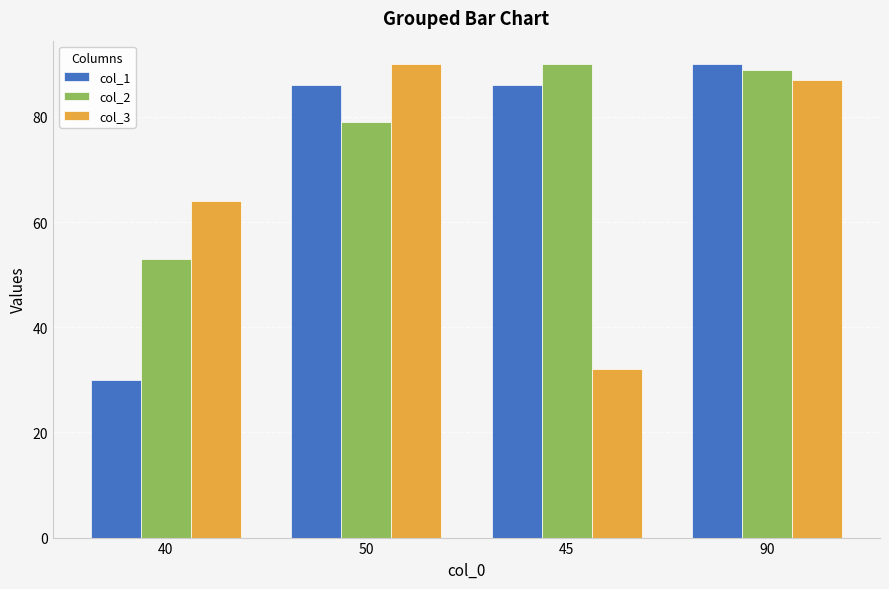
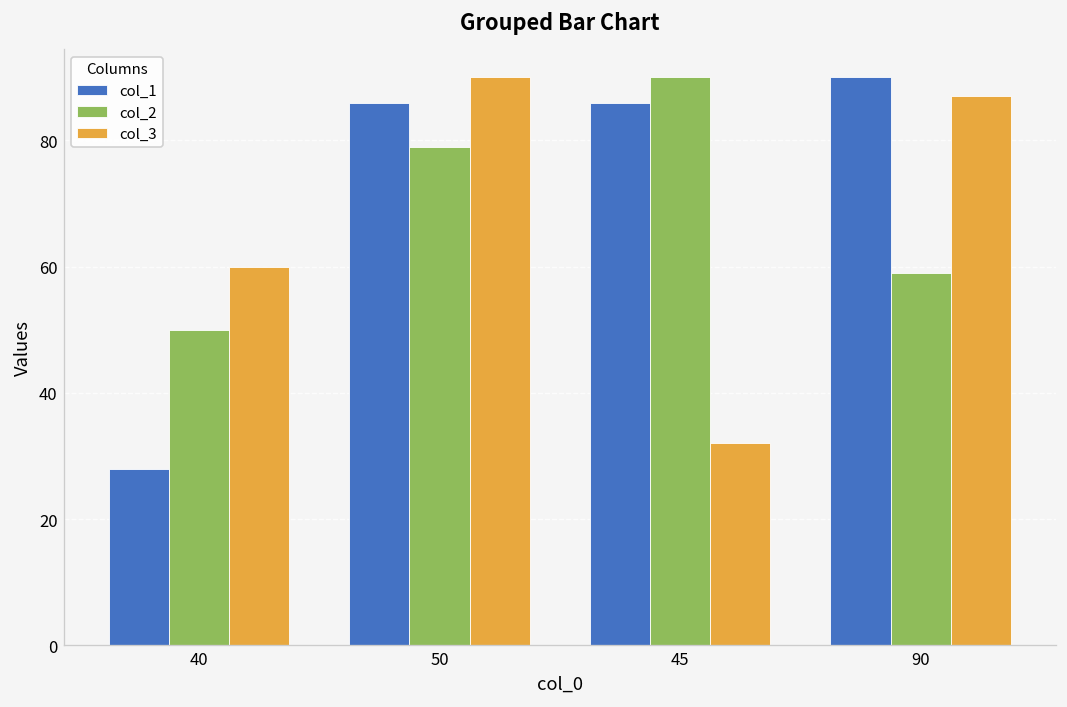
col_1, 40: 30 -> 28
col_2, 40: 53 -> 50
col_3, 40: 64 -> 60
col_2, 90: 89 -> 59
